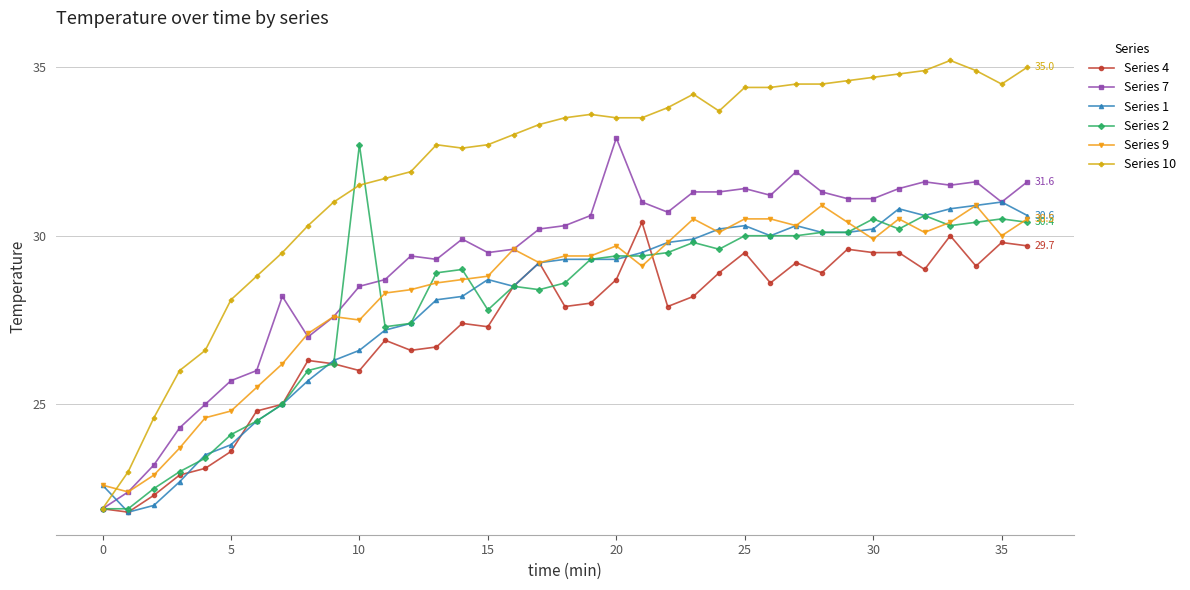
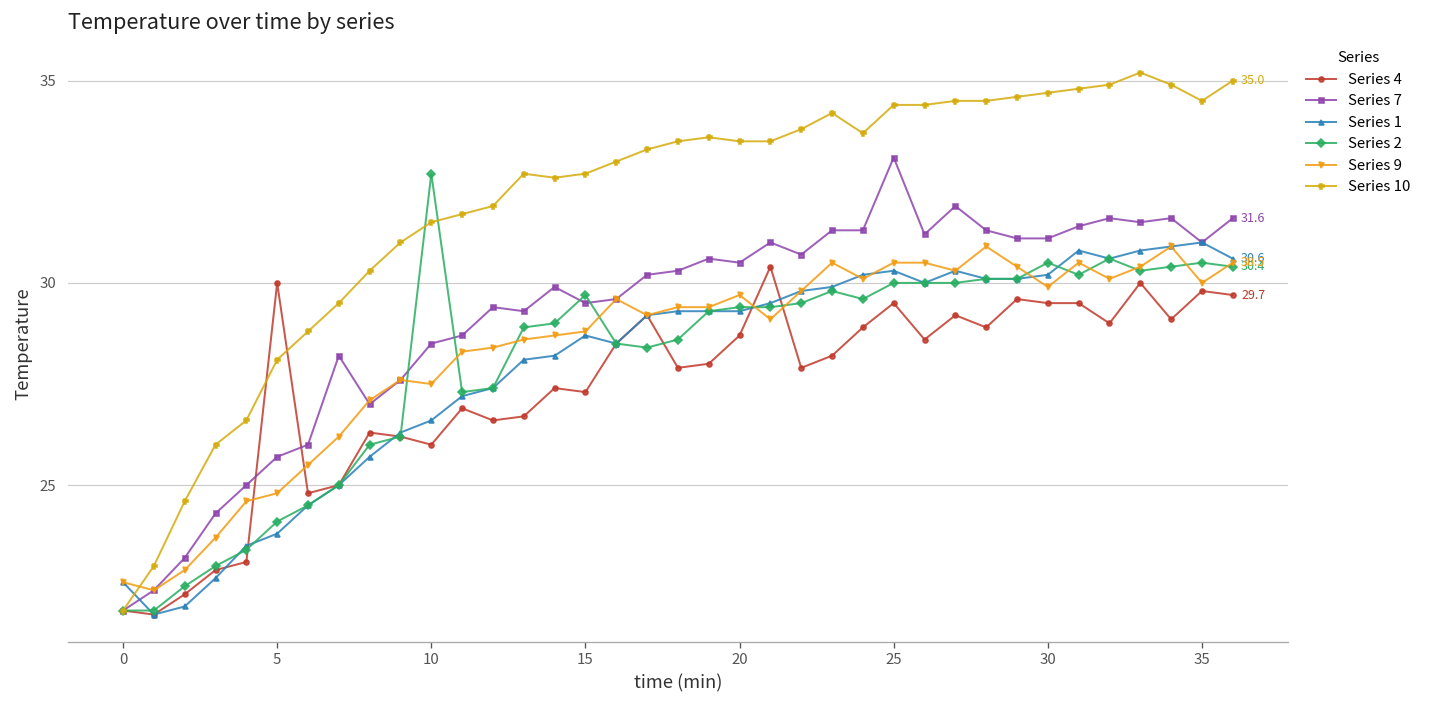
Series 4, 5: 23.6 -> 30.0
Series 2, 15: 27.8 -> 29.7
Series 7, 20: 32.9 -> 30.5
Series 7, 25: 31.4 -> 33.1
